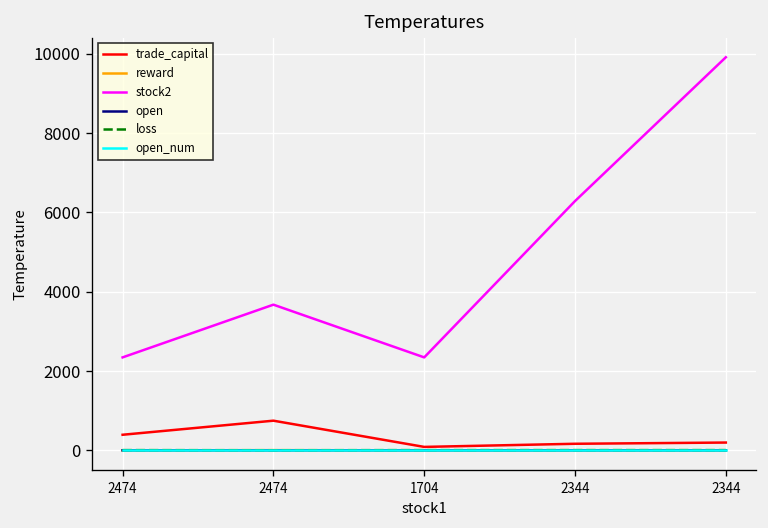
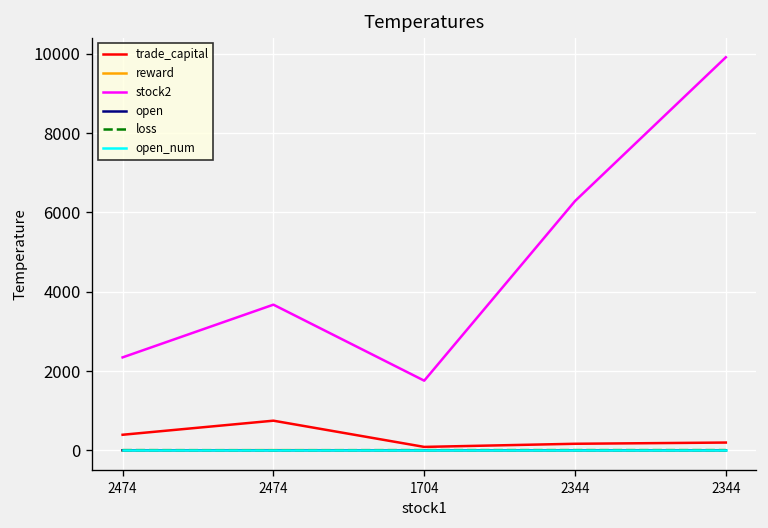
stock2, 1704: 2300 -> 1800
